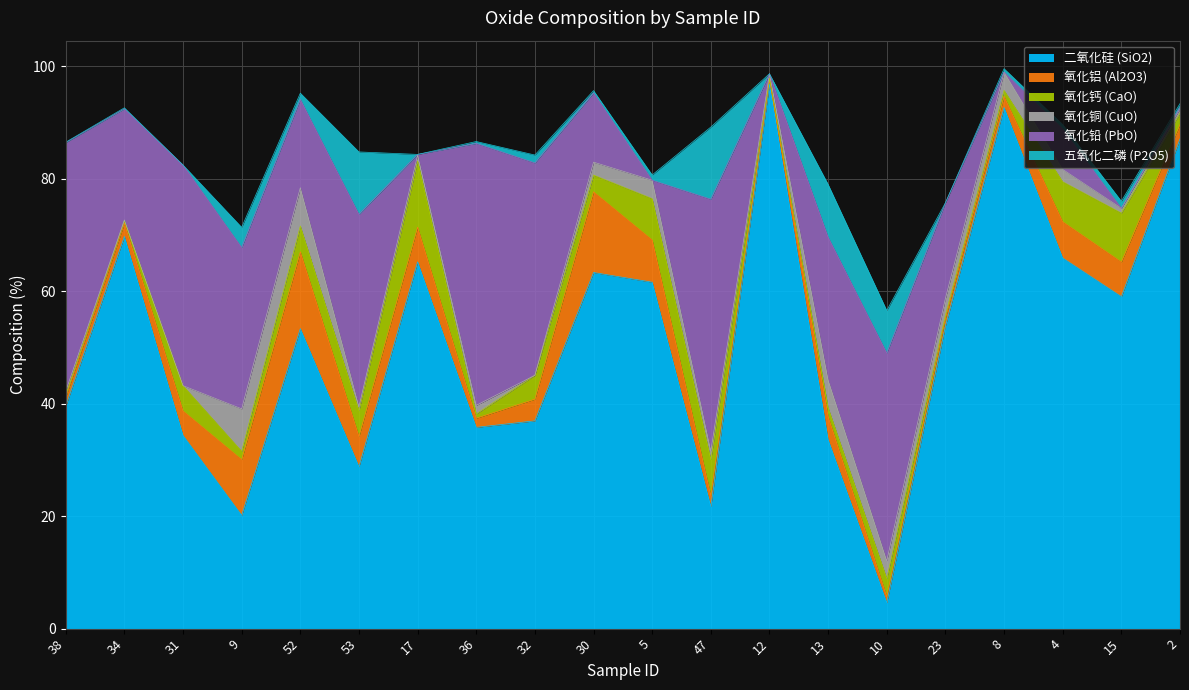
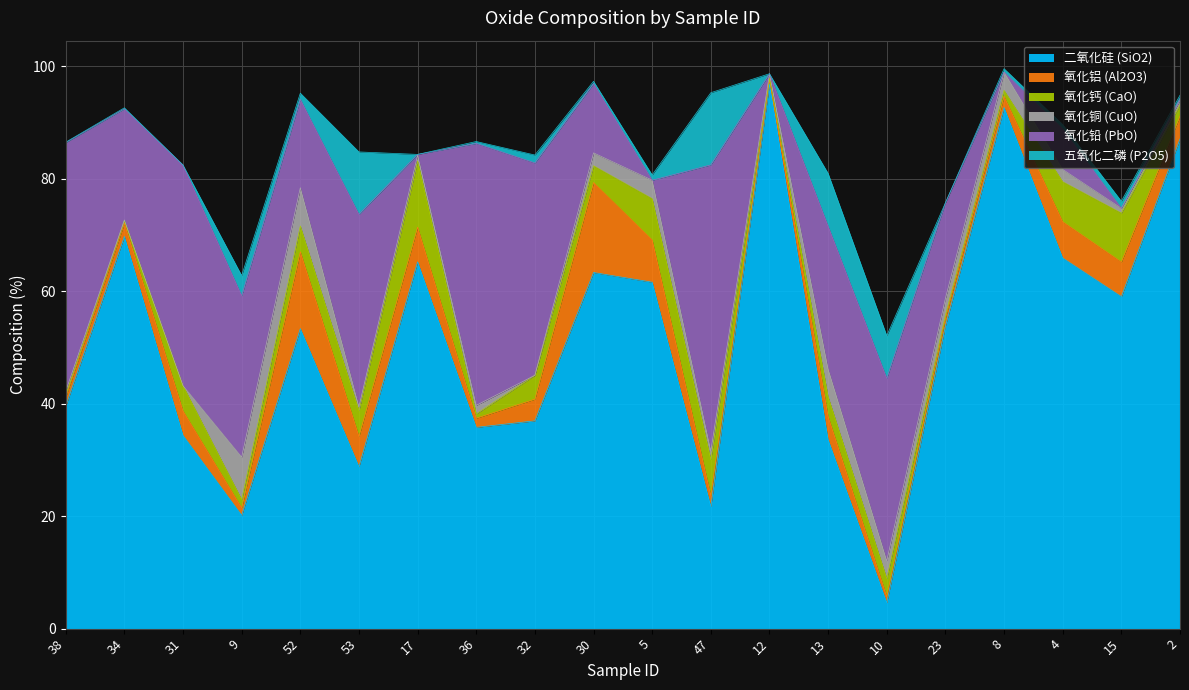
氧化铝 (Al2O3), 9: 10 -> 1
氧化铝 (Al2O3), 30: 14 -> 16
氧化铅 (PbO), 47: 45 -> 51
氧化钙 (CaO), 13: 2 -> 4
氧化铅 (PbO), 10: 37 -> 32
氧化铝 (Al2O3), 2: 3 -> 4
